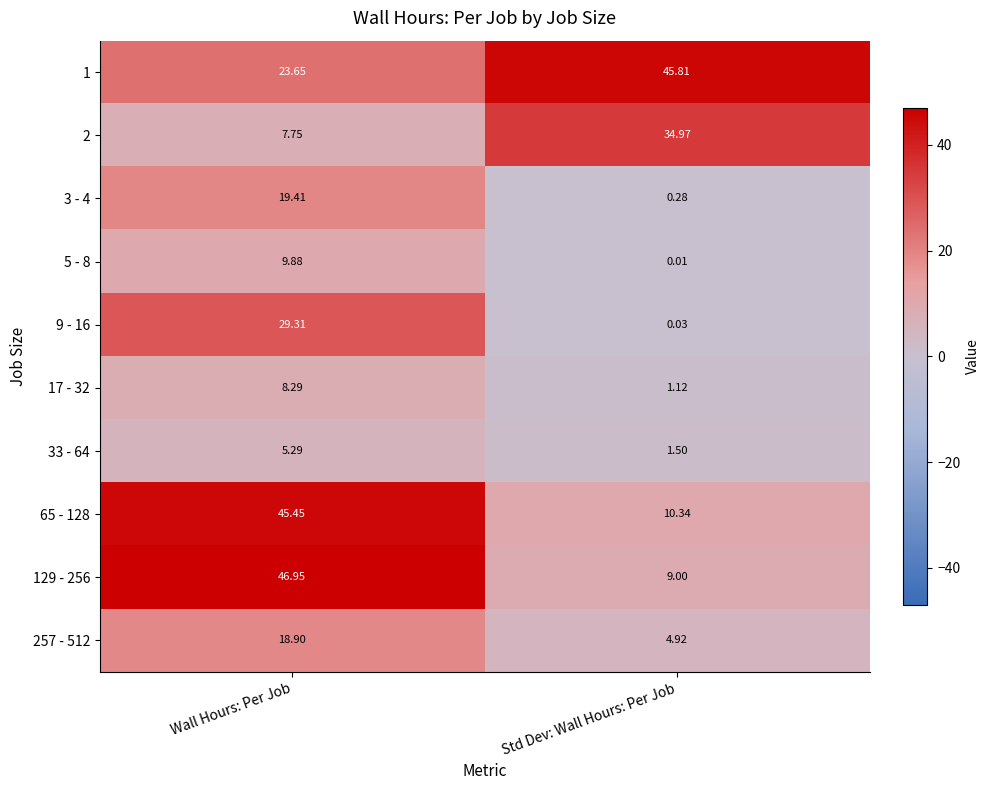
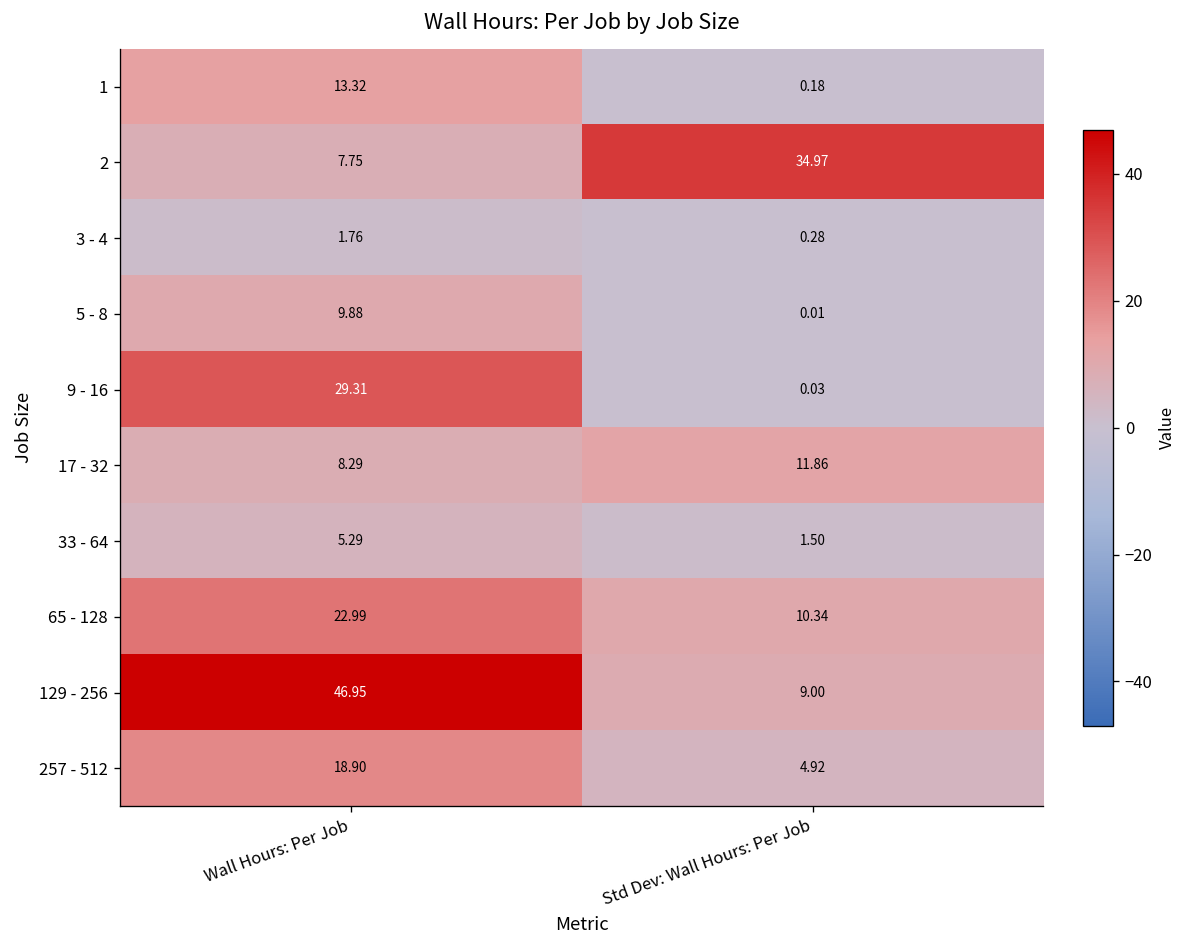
1, Wall Hours: Per Job: 23.65 -> 13.32
1, Std Dev: Wall Hours: Per Job: 45.81 -> 0.18
3 - 4, Wall Hours: Per Job: 19.41 -> 1.76
17 - 32, Std Dev: Wall Hours: Per Job: 1.12 -> 11.86
65 - 128, Wall Hours: Per Job: 45.45 -> 22.99
